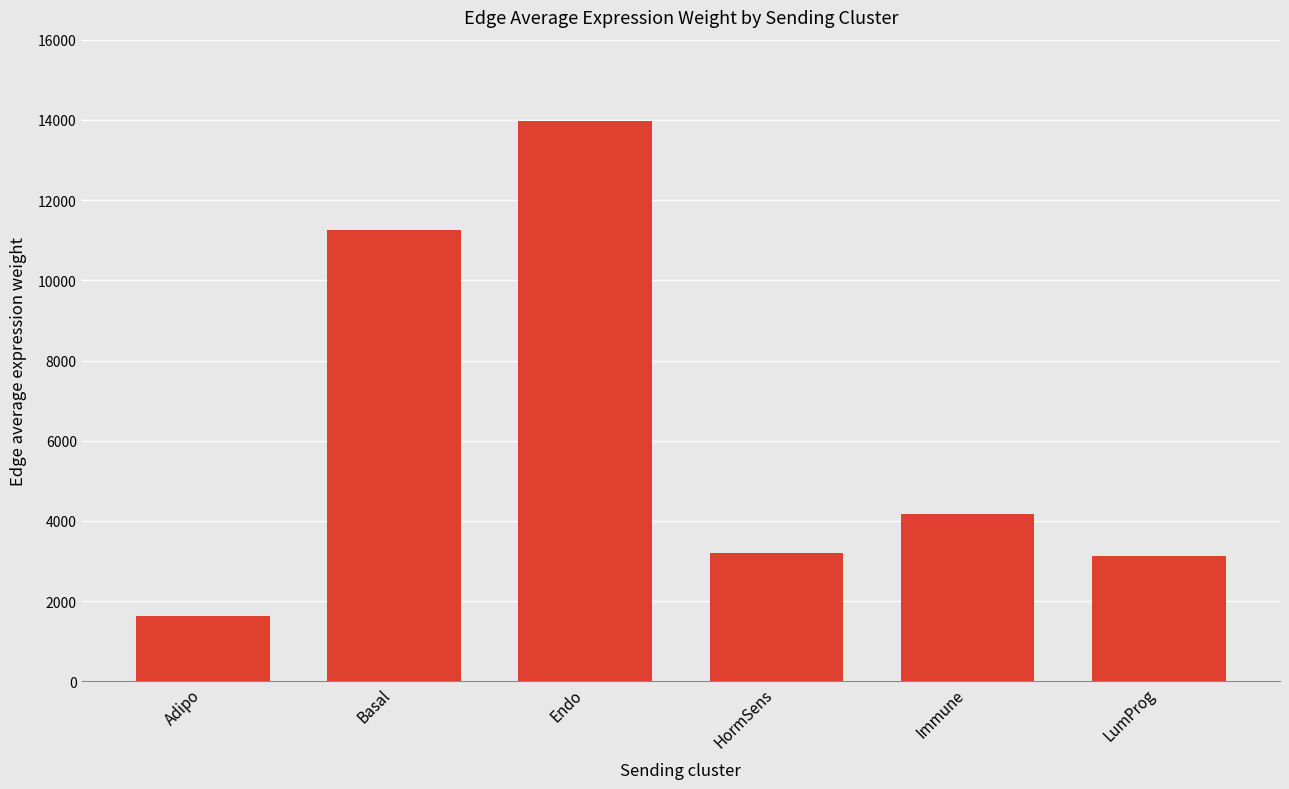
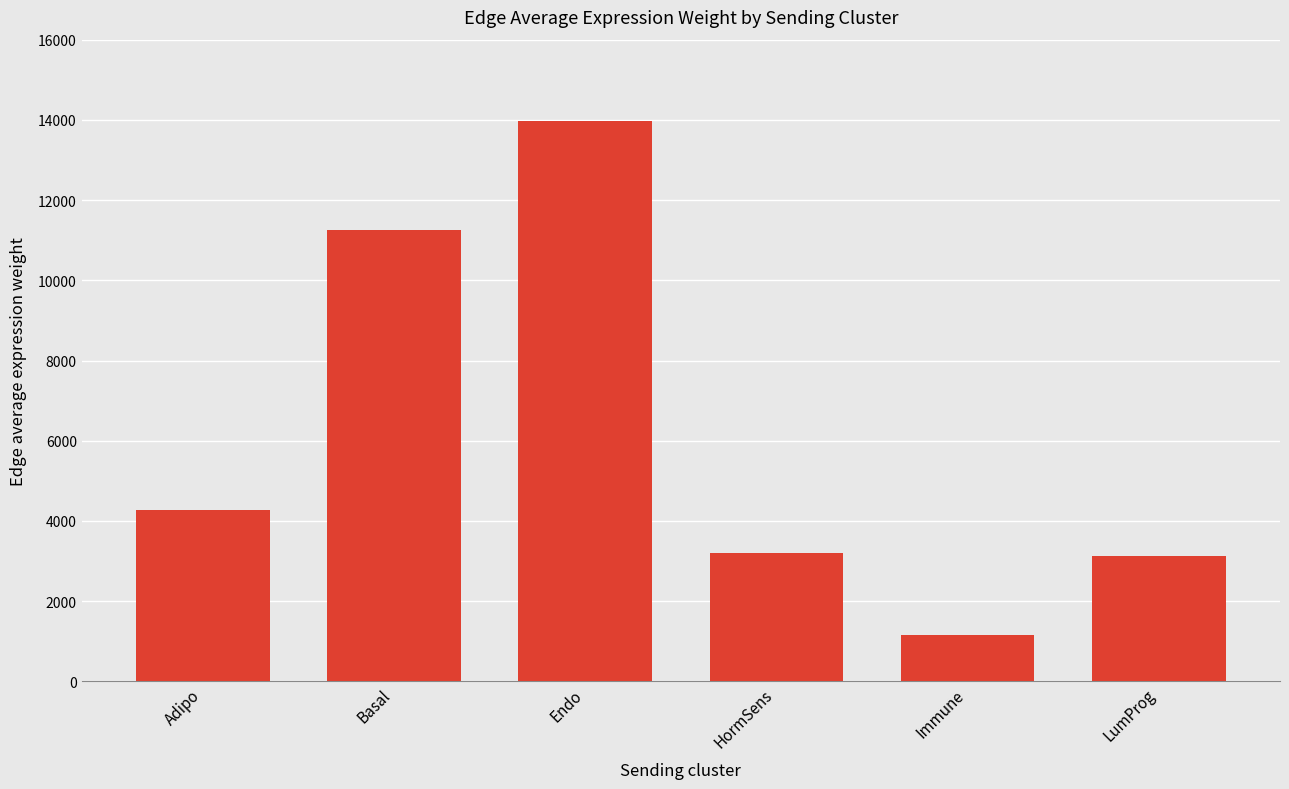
Adipo: 1600 -> 4300
Immune: 4200 -> 1200
